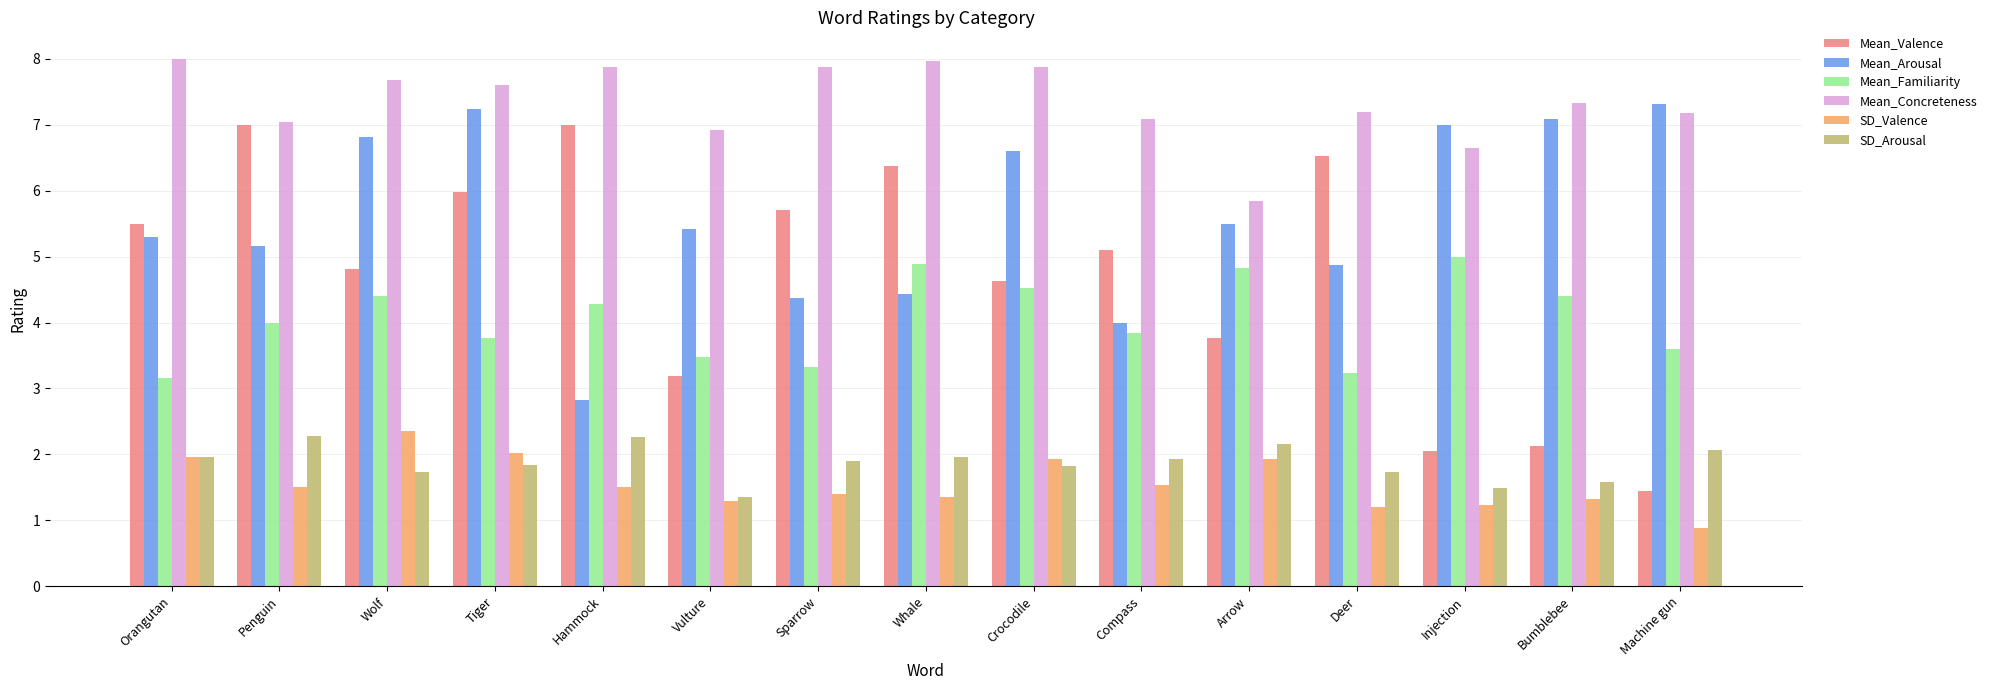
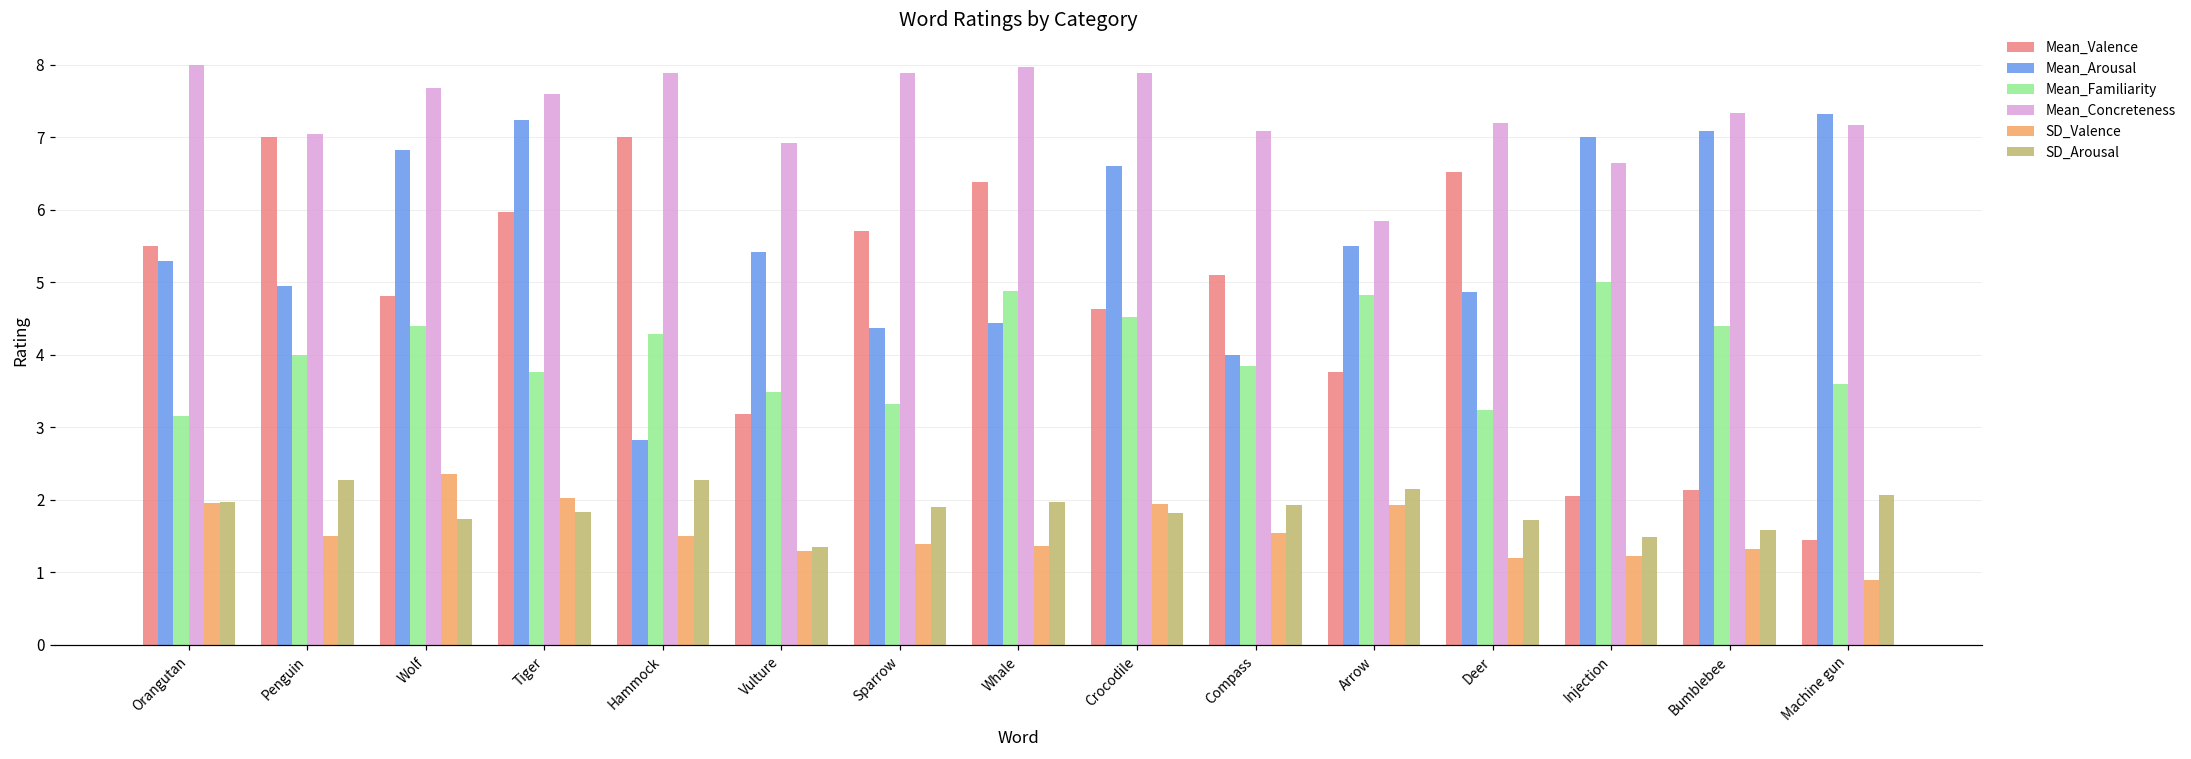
Mean_Arousal, Penguin: 5.2 -> 4.9
